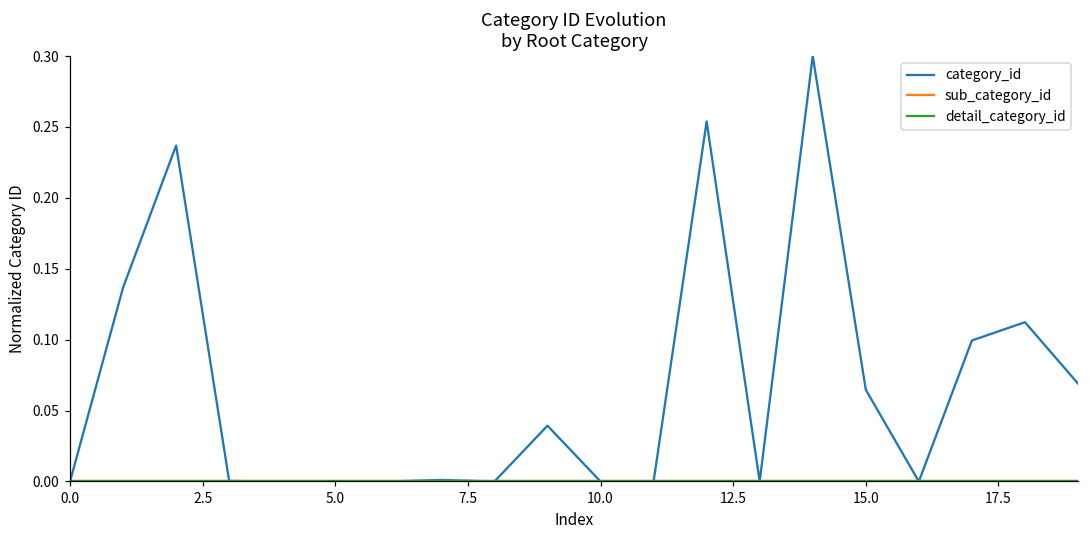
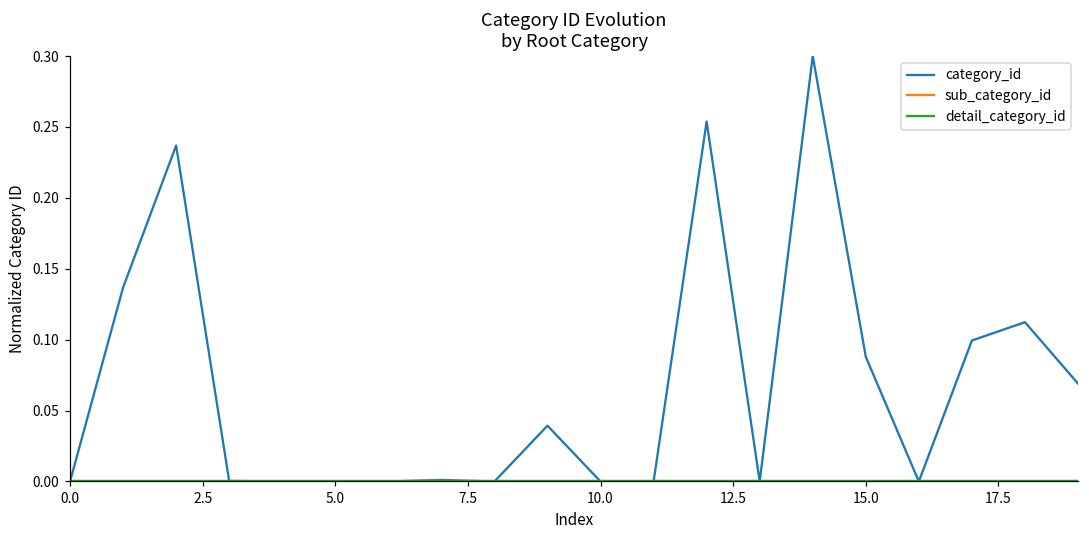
category_id, 15.0: 0.065 -> 0.088
